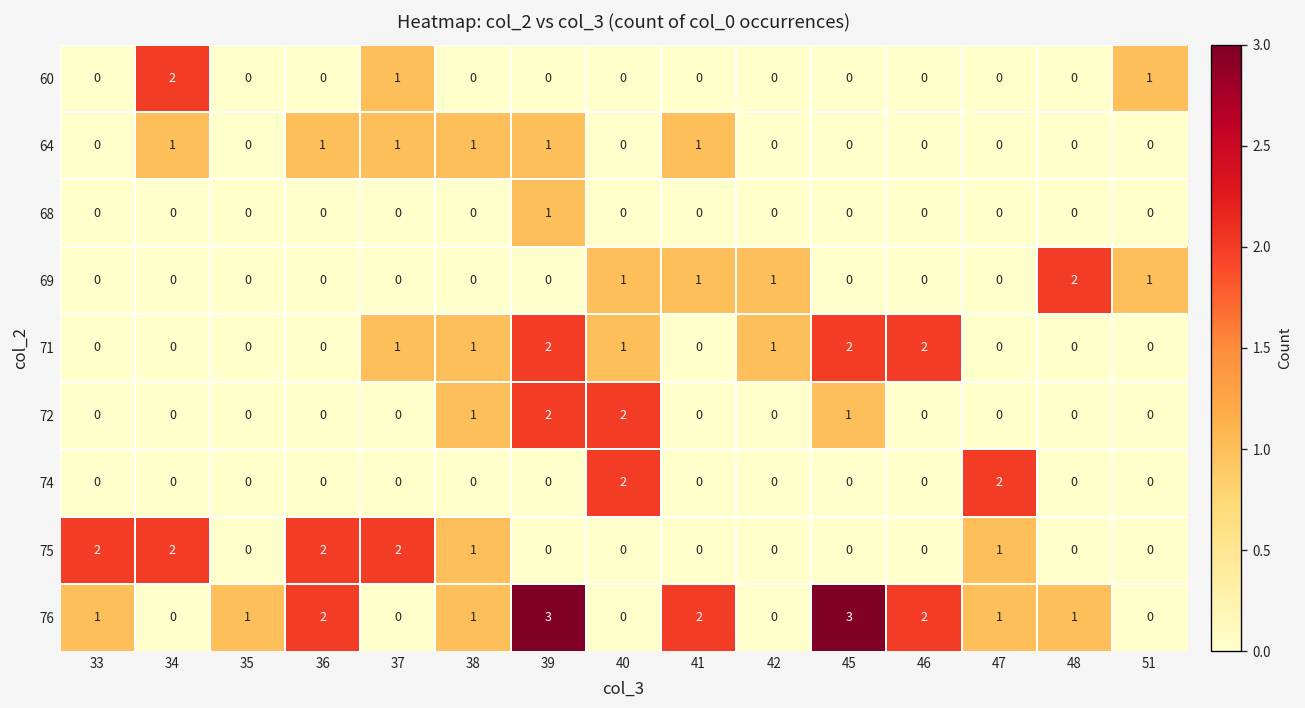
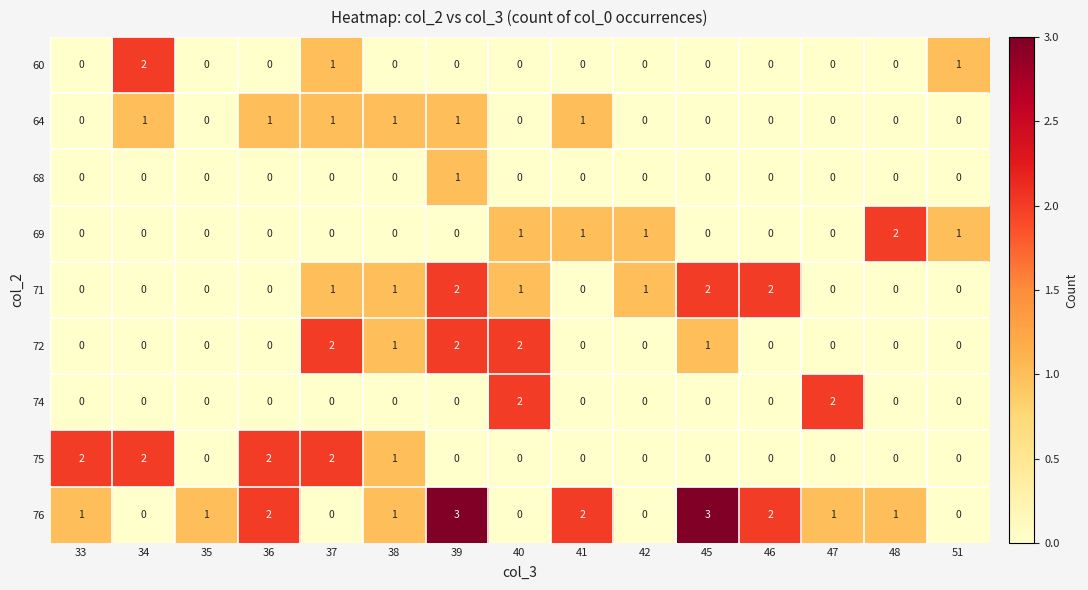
72, 37: 0 -> 2
75, 47: 1 -> 0
